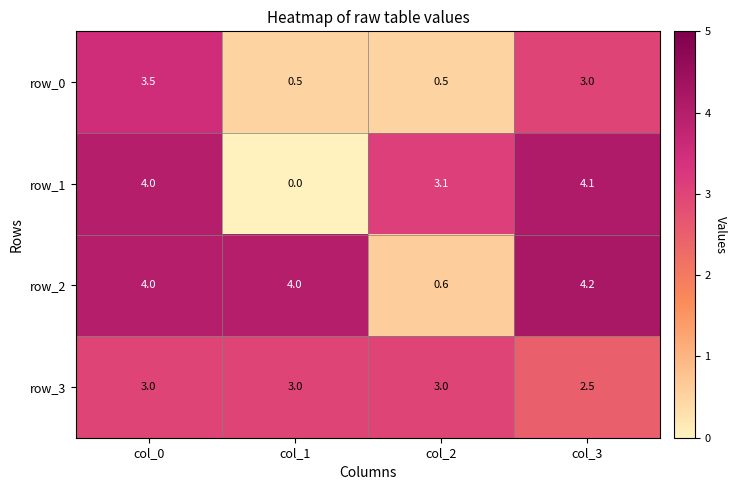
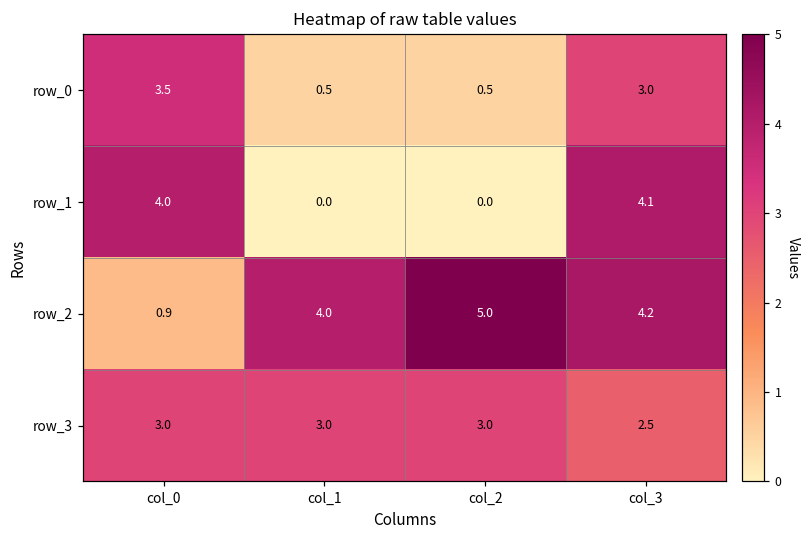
row_1, col_2: 3.1 -> 0.0
row_2, col_0: 4.0 -> 0.9
row_2, col_2: 0.6 -> 5.0
